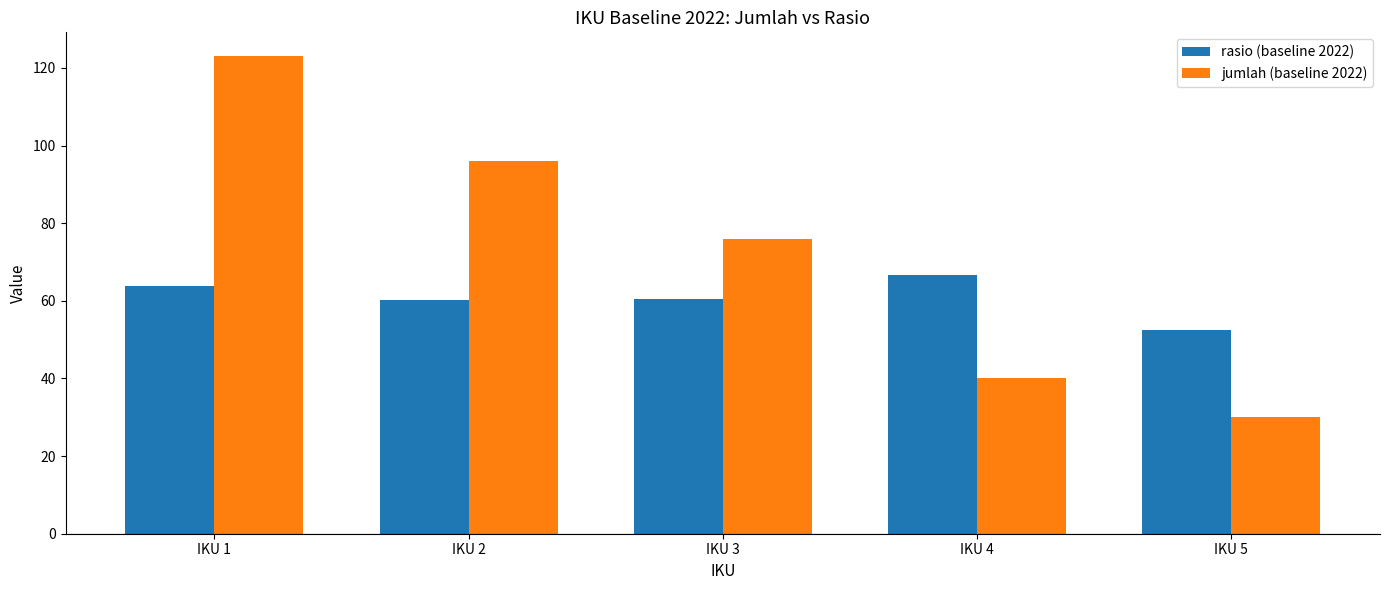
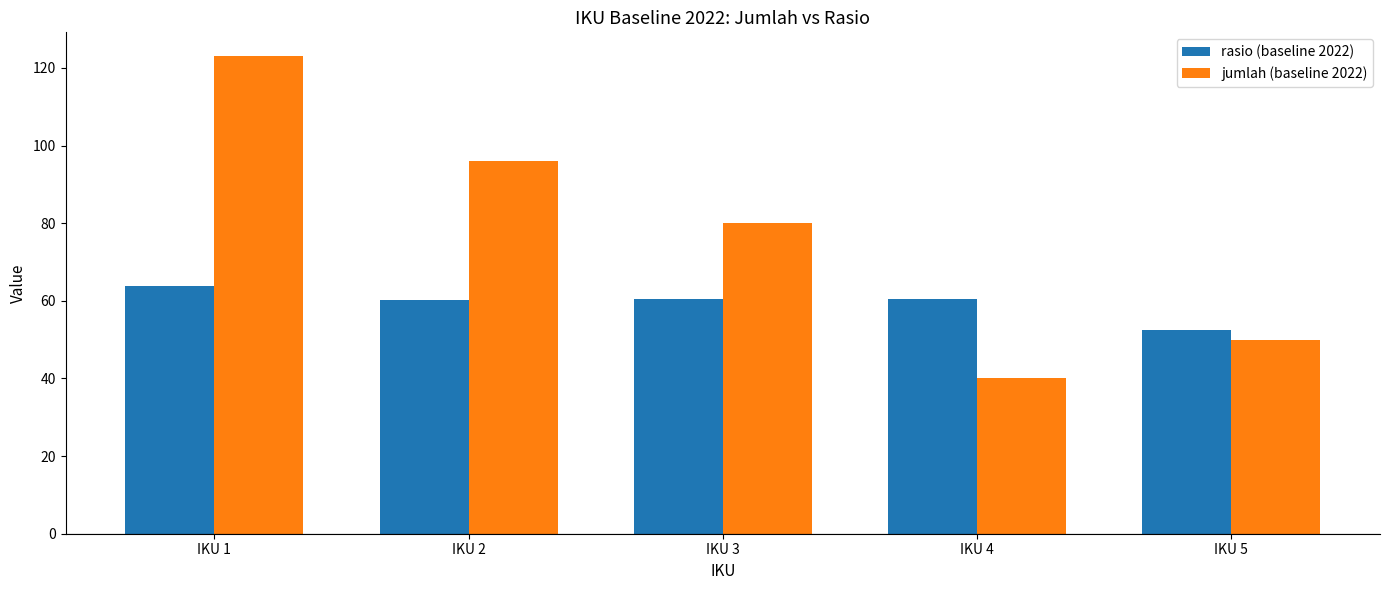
jumlah (baseline 2022), IKU 3: 76 -> 80
rasio (baseline 2022), IKU 4: 67 -> 60
jumlah (baseline 2022), IKU 5: 30 -> 50
